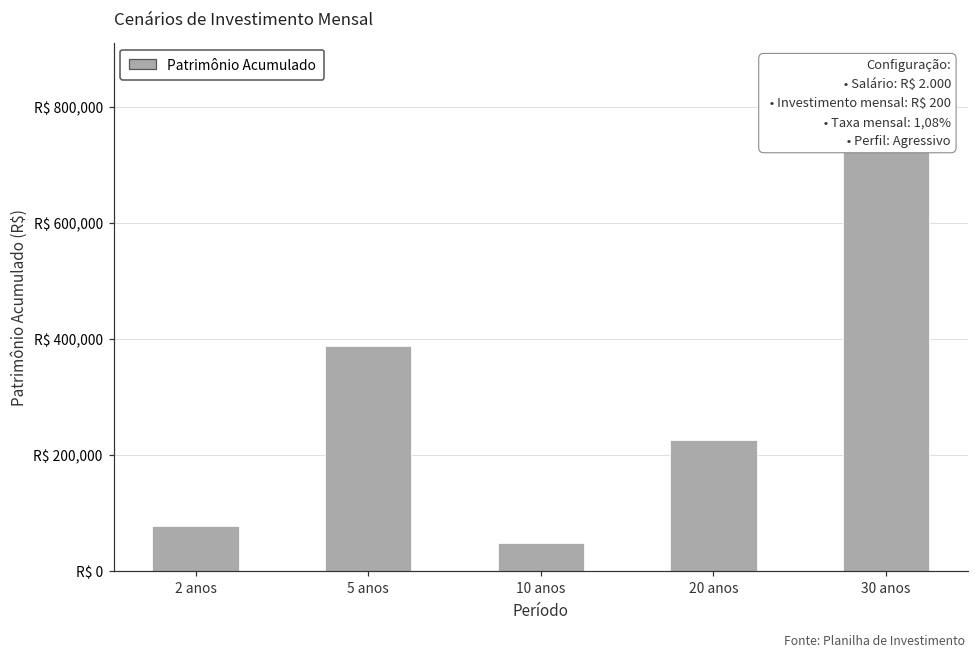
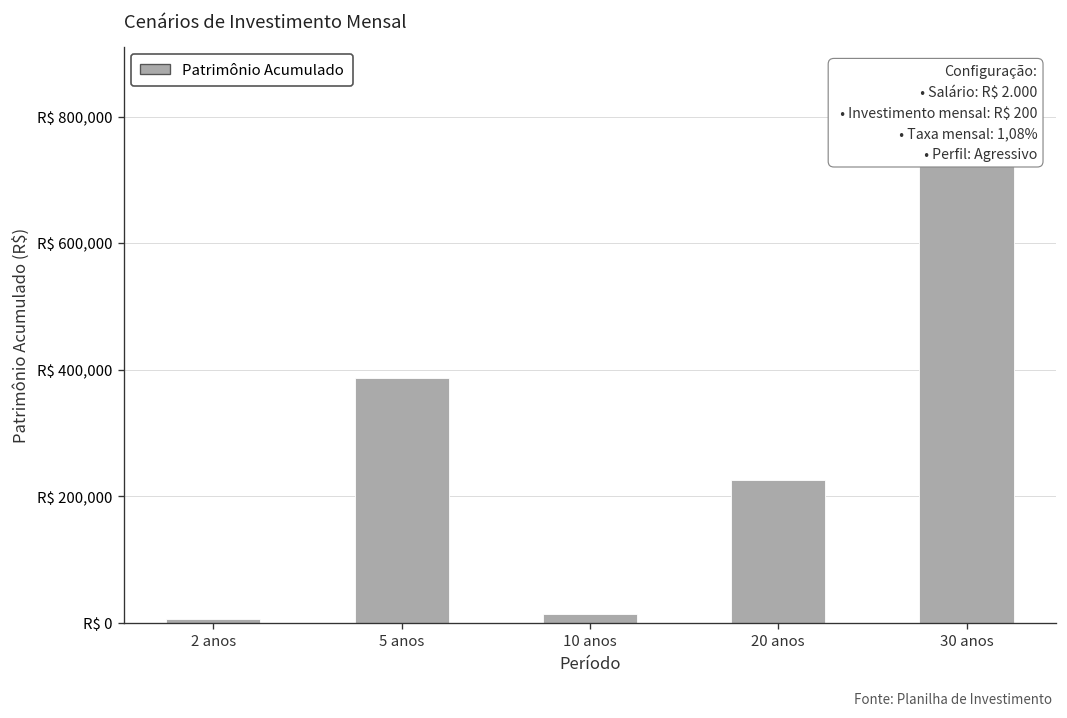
2 anos: R$ 80,000 -> R$ 10,000
10 anos: R$ 50,000 -> R$ 10,000
